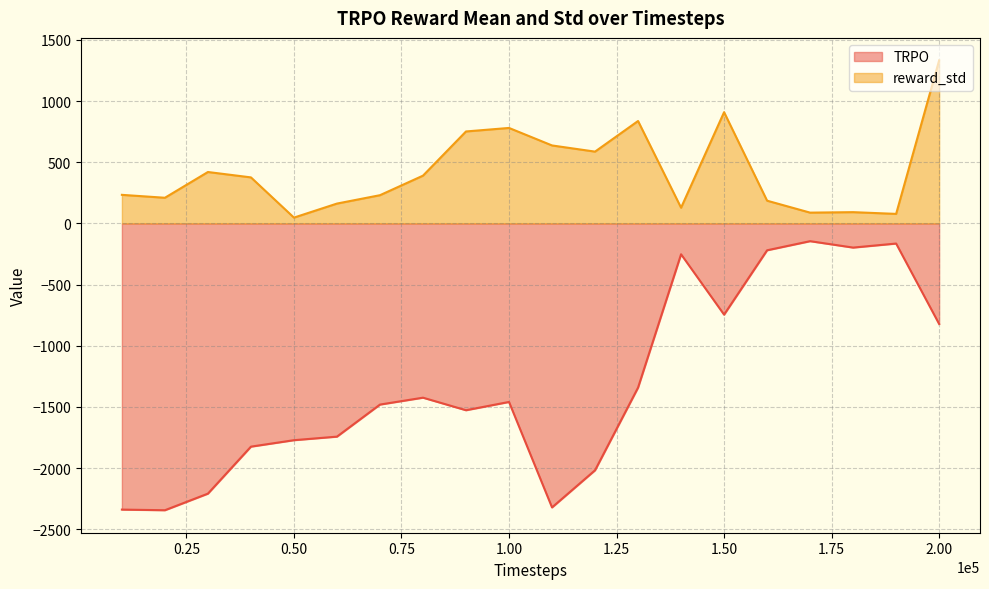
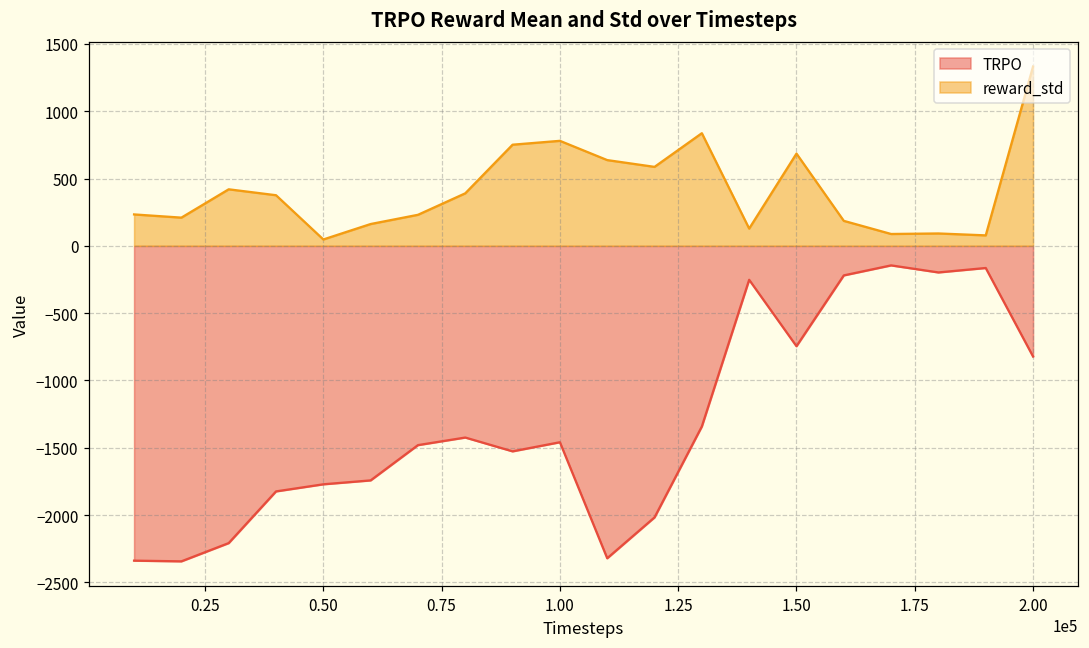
reward_std, 1.50: 910 -> 690
